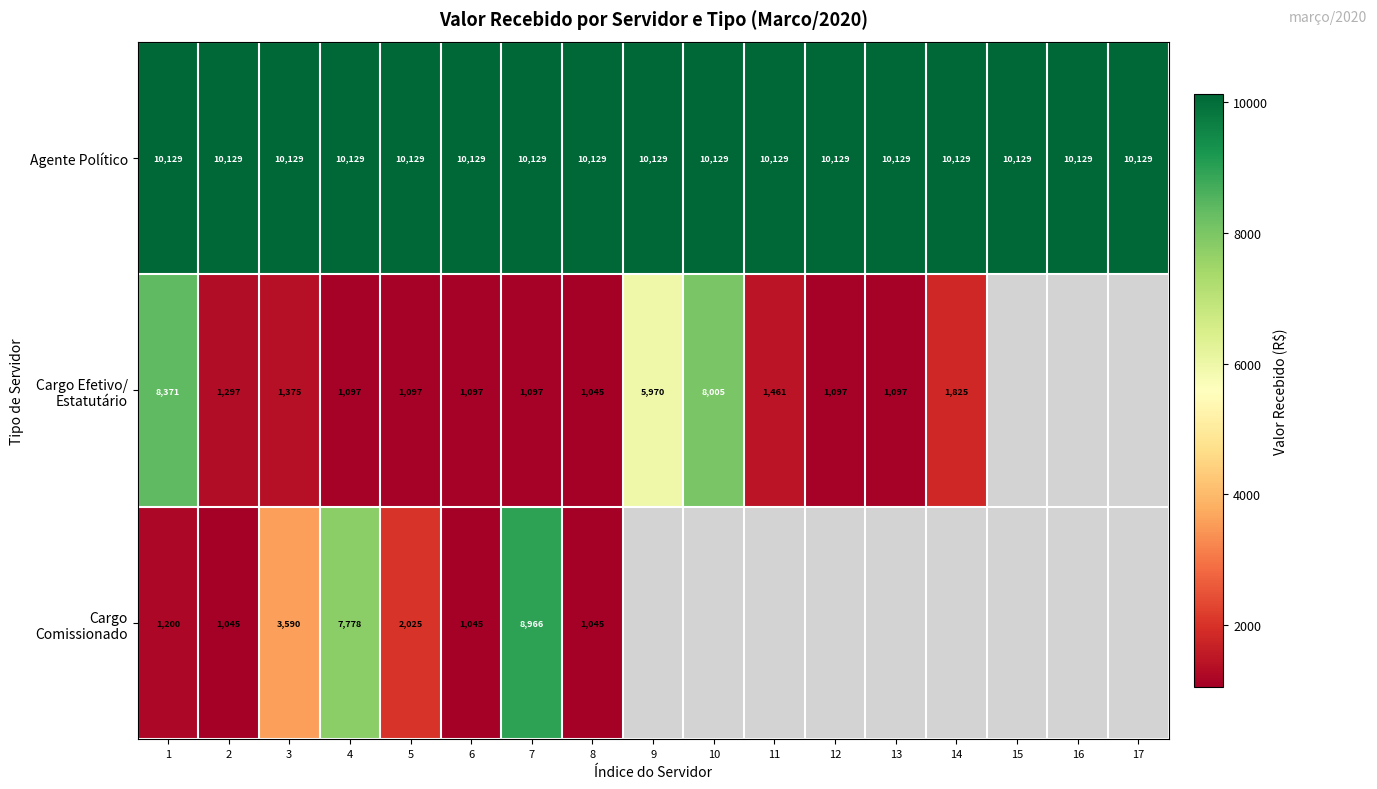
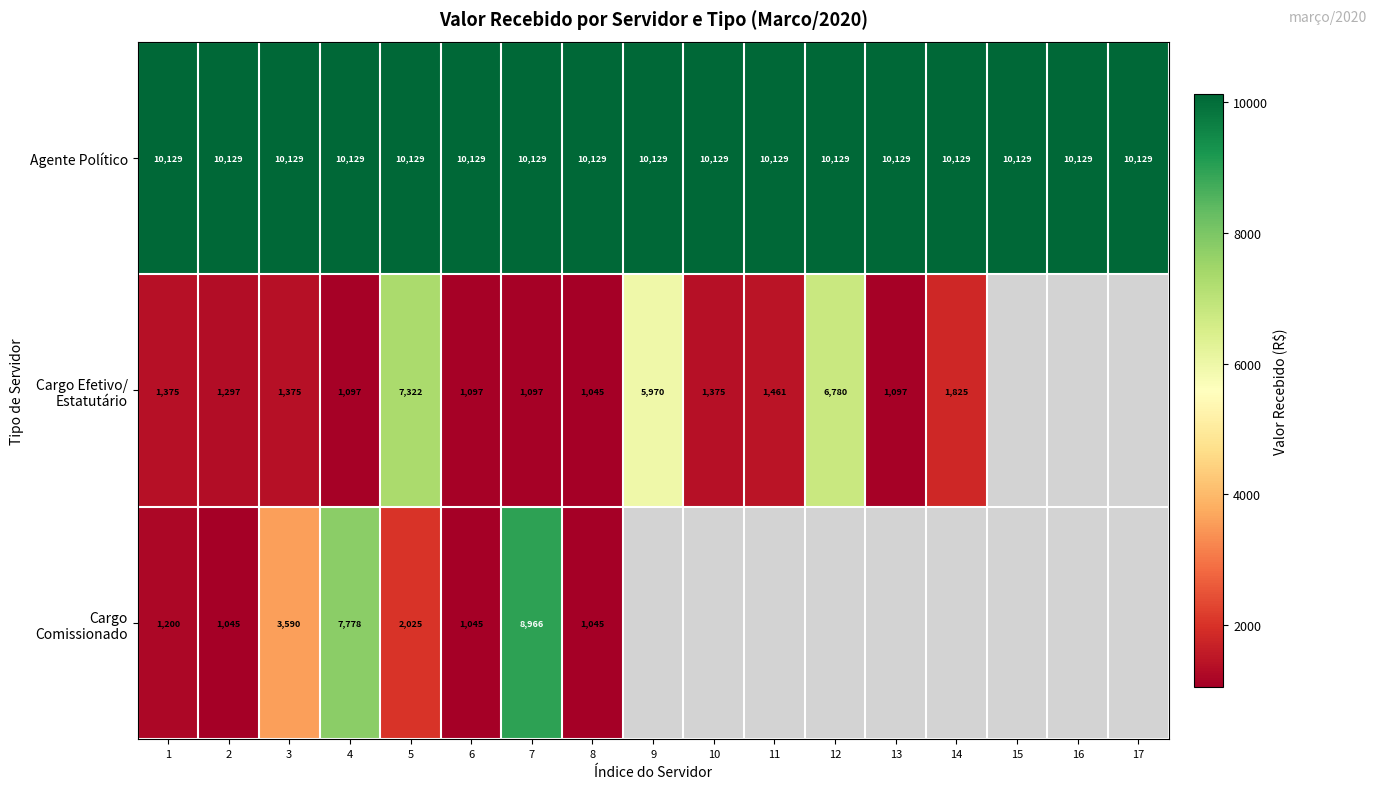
Cargo Efetivo/ Estatutário, 1: 8,371 -> 1,375
Cargo Efetivo/ Estatutário, 5: 1,097 -> 7,322
Cargo Efetivo/ Estatutário, 10: 8,005 -> 1,375
Cargo Efetivo/ Estatutário, 12: 1,097 -> 6,780
